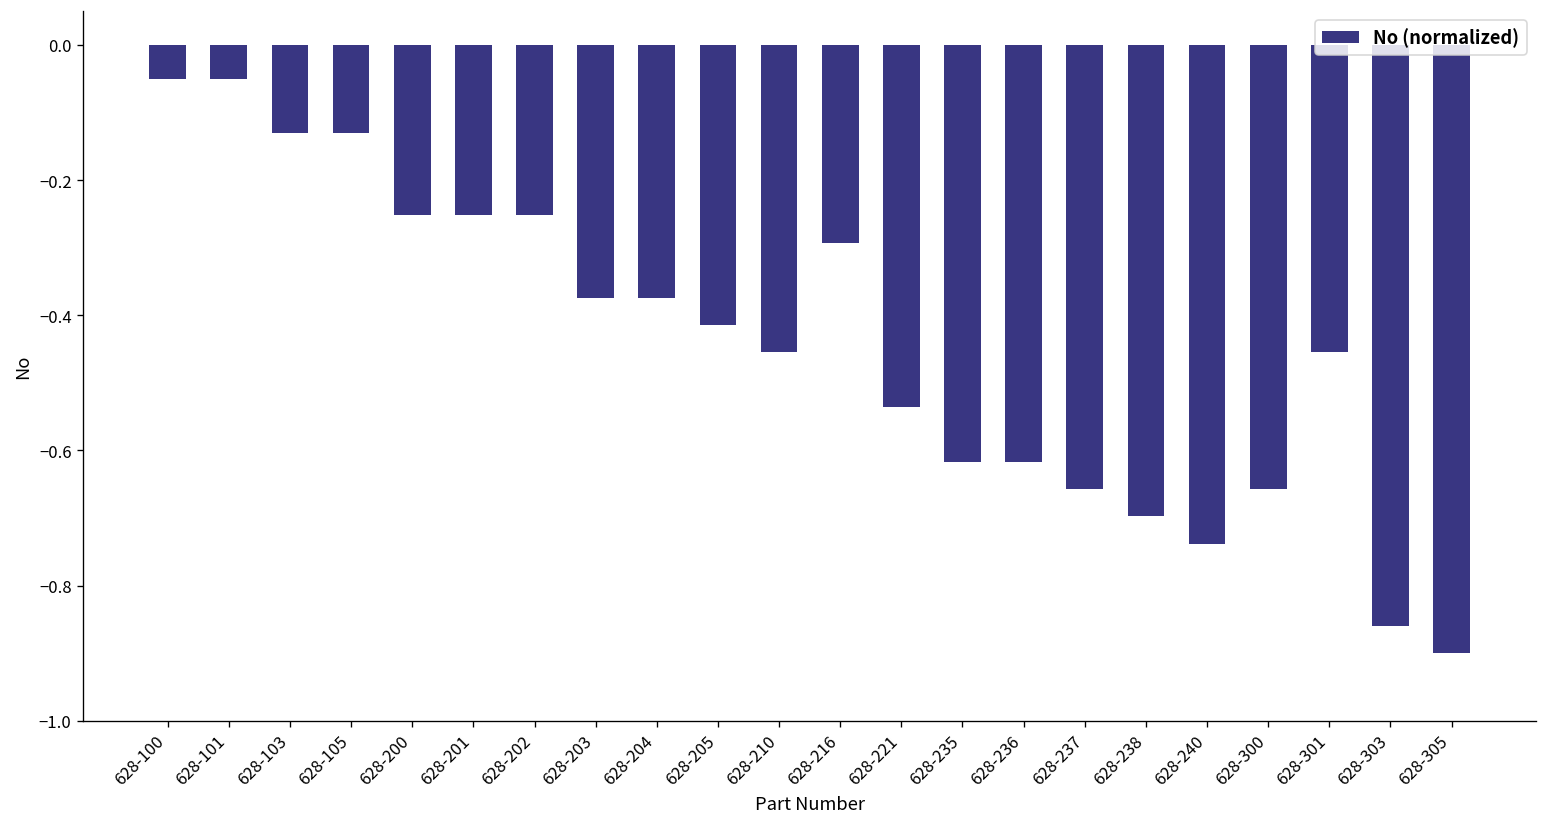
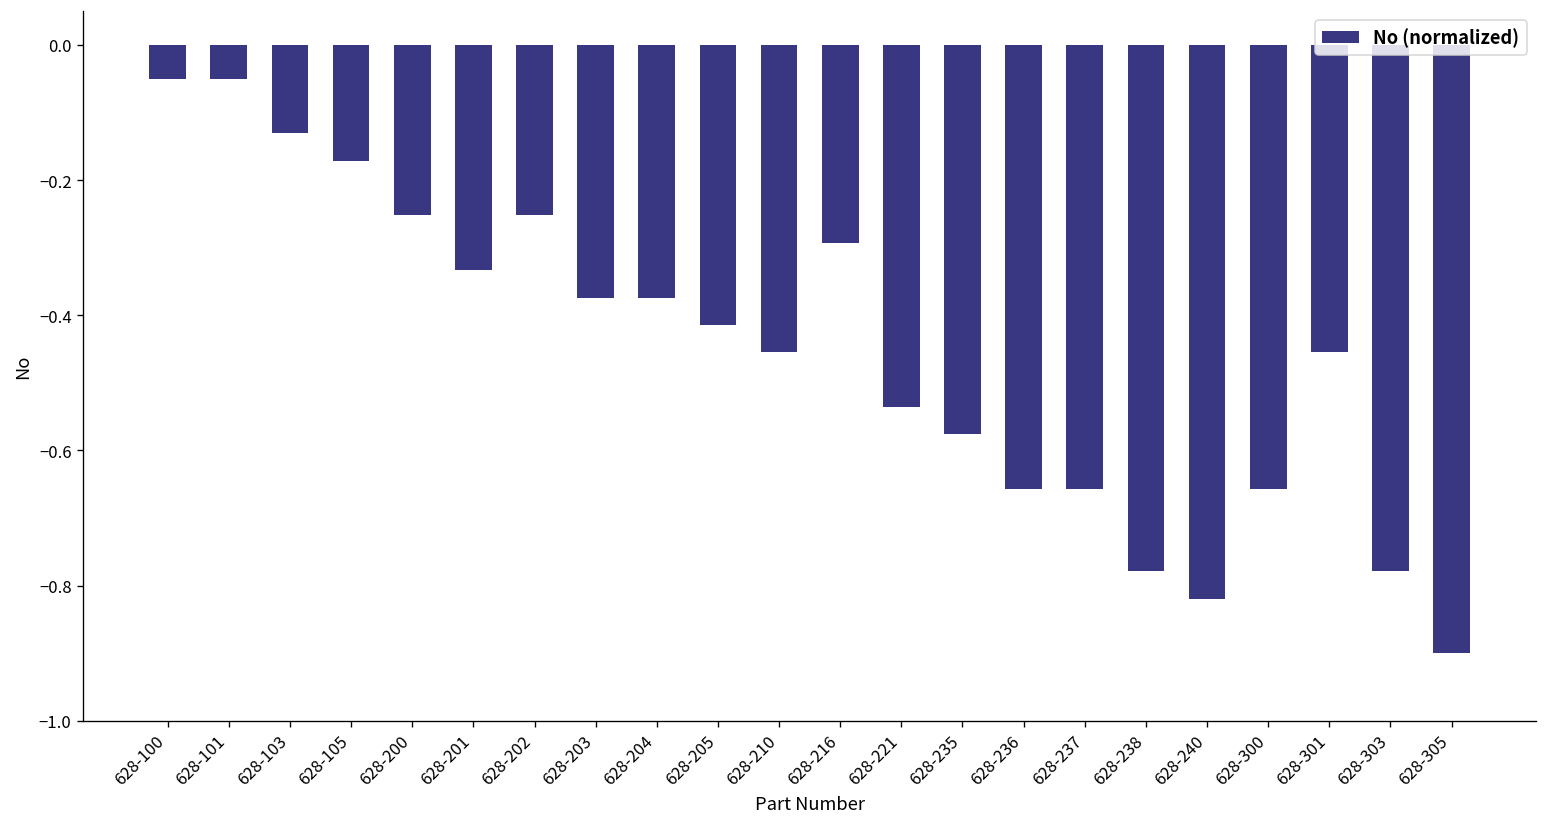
628-105: -0.13 -> -0.17
628-201: -0.25 -> -0.33
628-235: -0.62 -> -0.58
628-236: -0.62 -> -0.66
628-238: -0.70 -> -0.78
628-240: -0.74 -> -0.82
628-303: -0.86 -> -0.78
